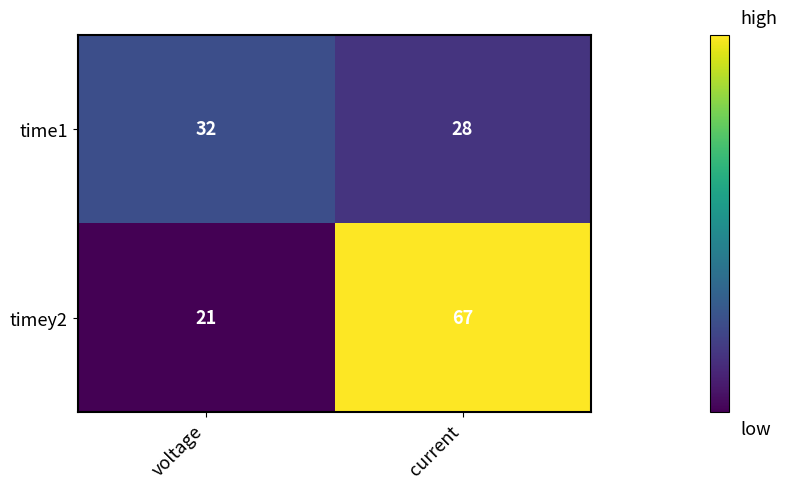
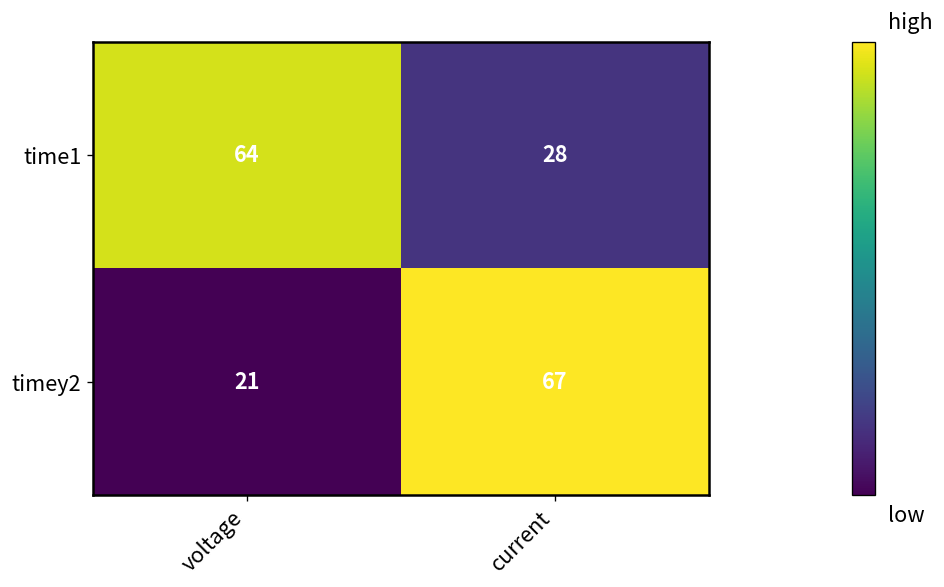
time1, voltage: 32 -> 64
